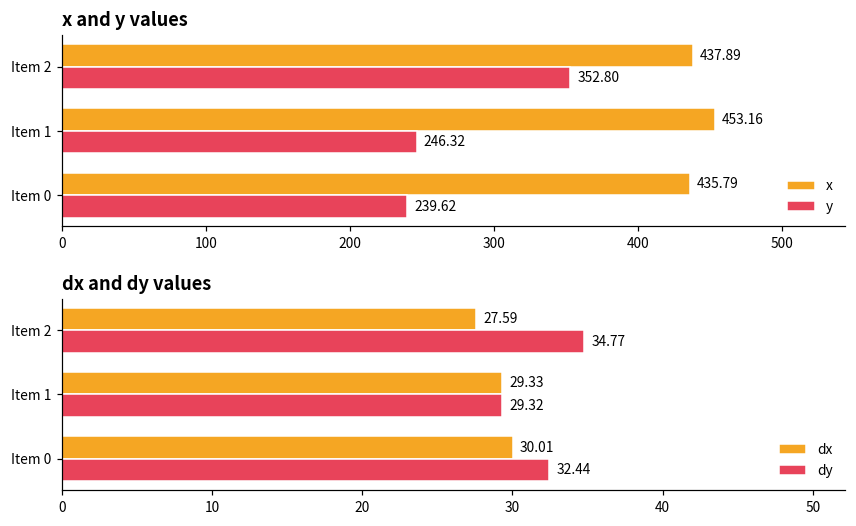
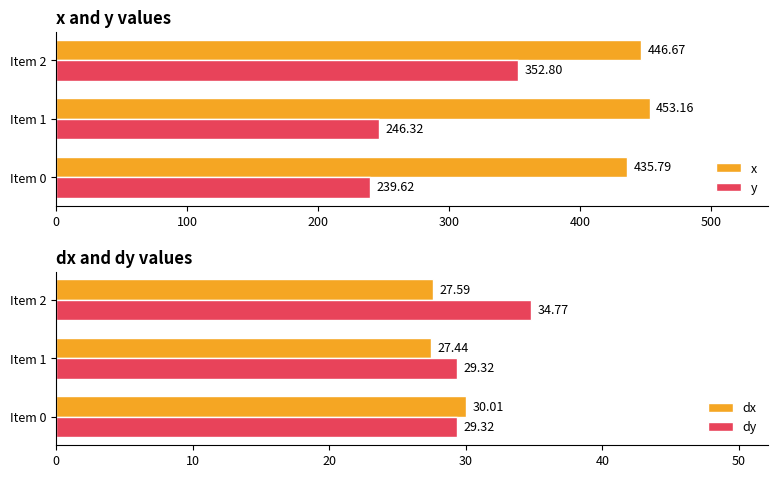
x and y values, x, Item 2: 437.89 -> 446.67
dx and dy values, dx, Item 1: 29.33 -> 27.44
dx and dy values, dy, Item 0: 32.44 -> 29.32
